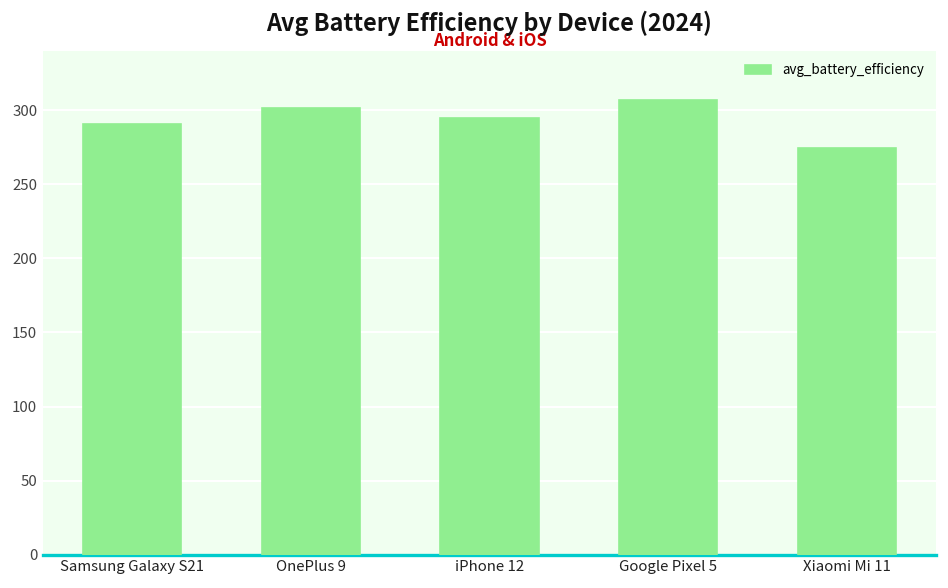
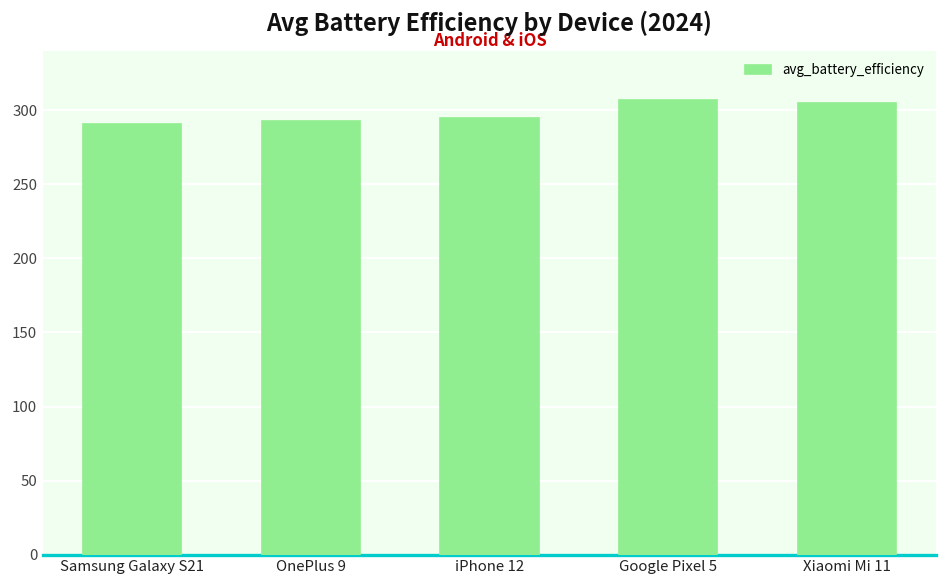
OnePlus 9: 301 -> 293
Xiaomi Mi 11: 274 -> 305
